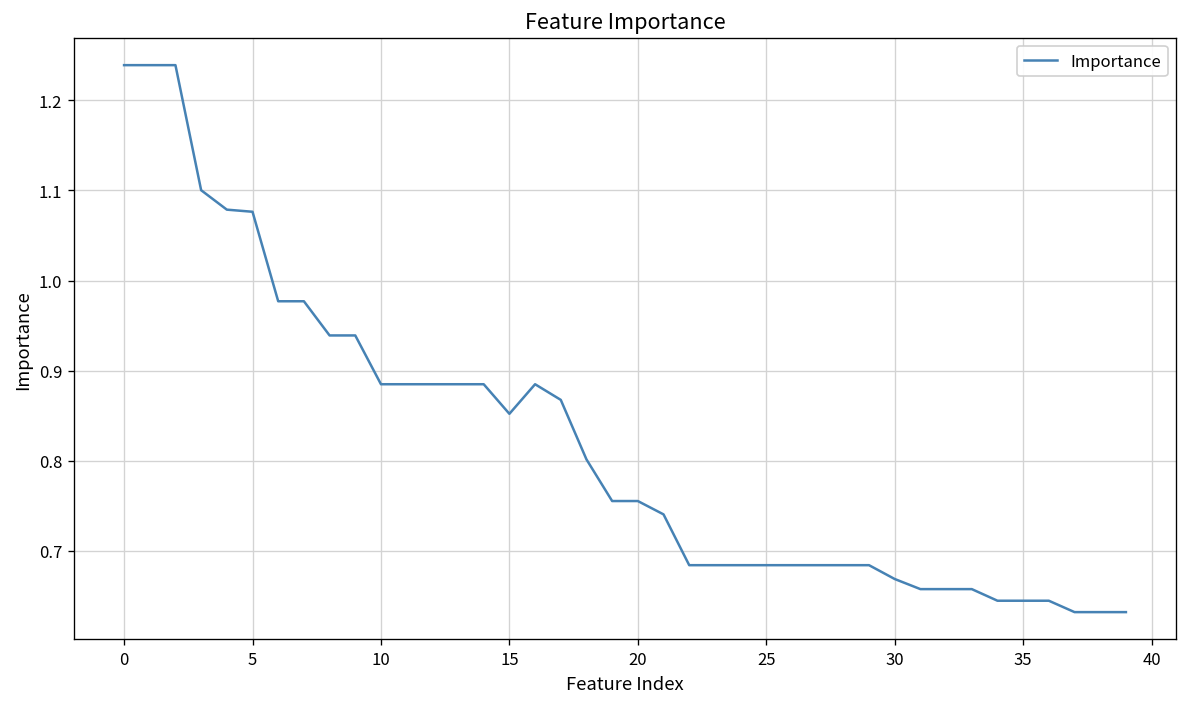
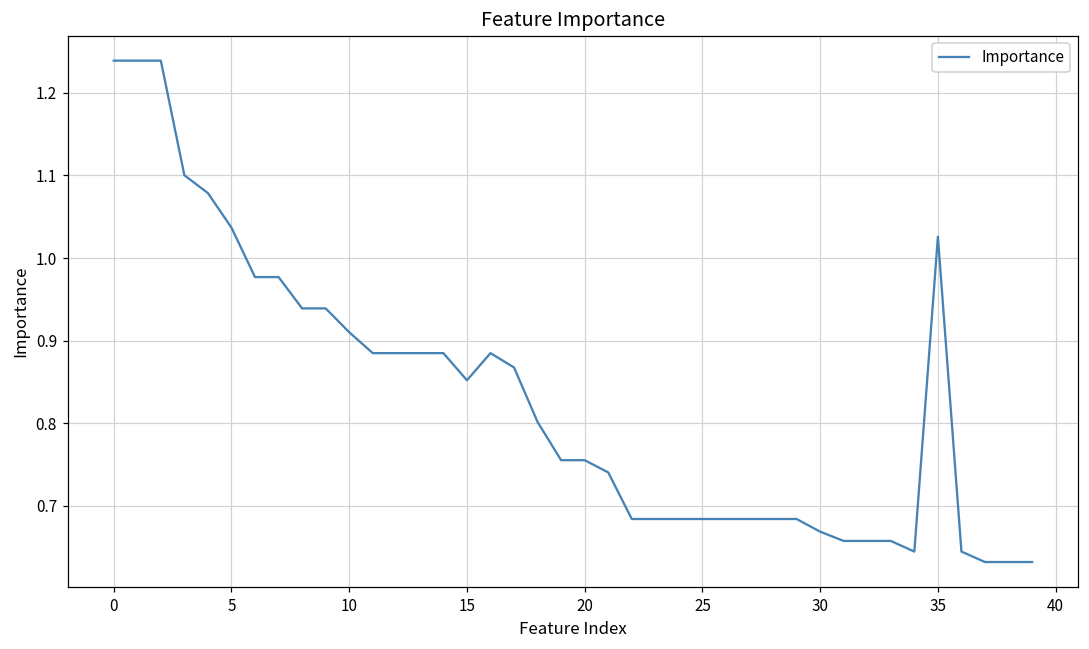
5: 1.08 -> 1.04
10: 0.88 -> 0.91
35: 0.64 -> 1.03
